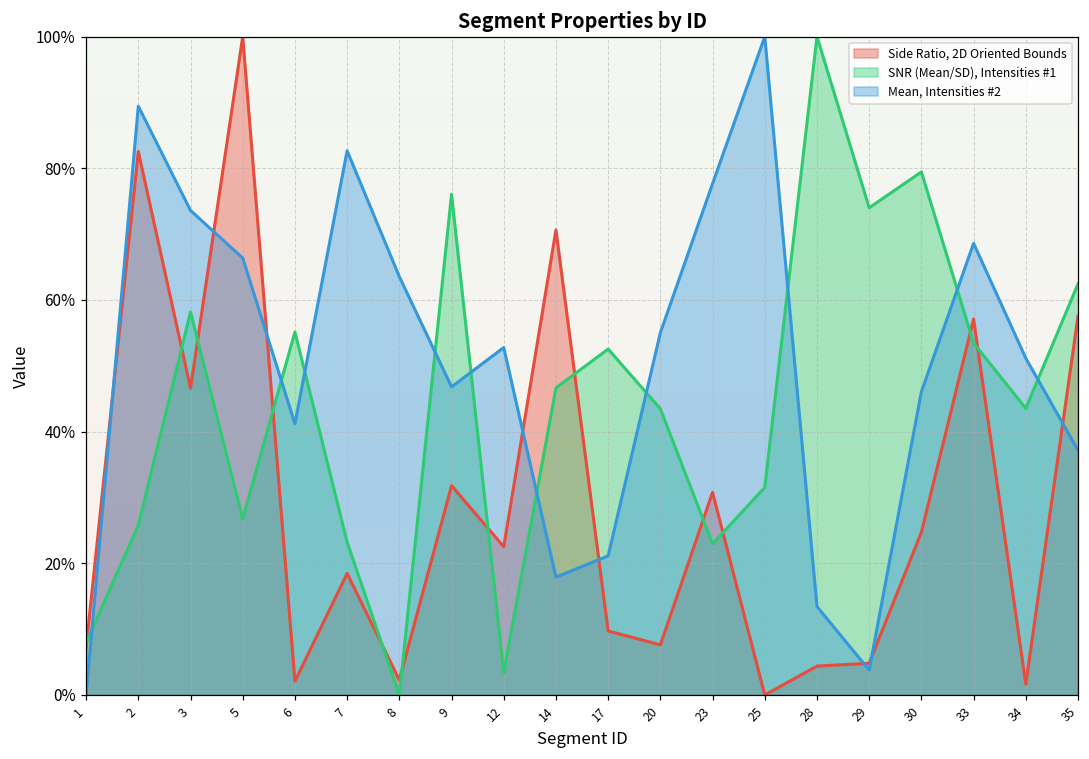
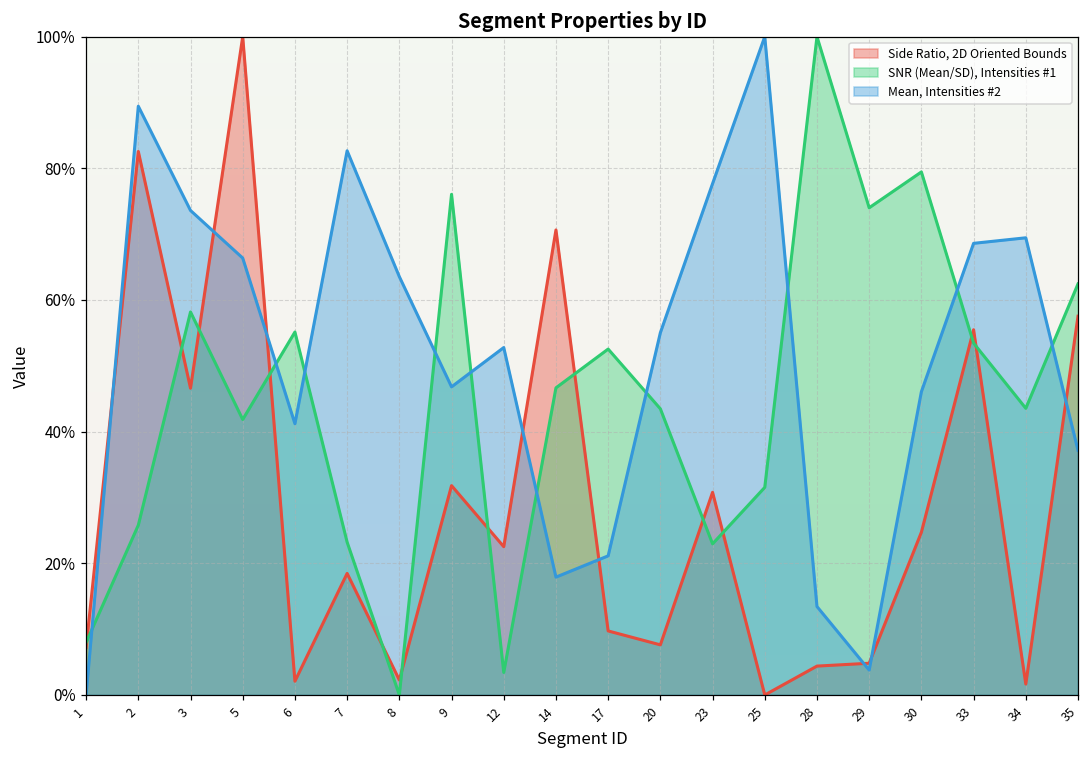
SNR (Mean/SD), Intensities #1, 5: 27% -> 42%
Side Ratio, 2D Oriented Bounds, 33: 57% -> 55%
Mean, Intensities #2, 34: 51% -> 69%
